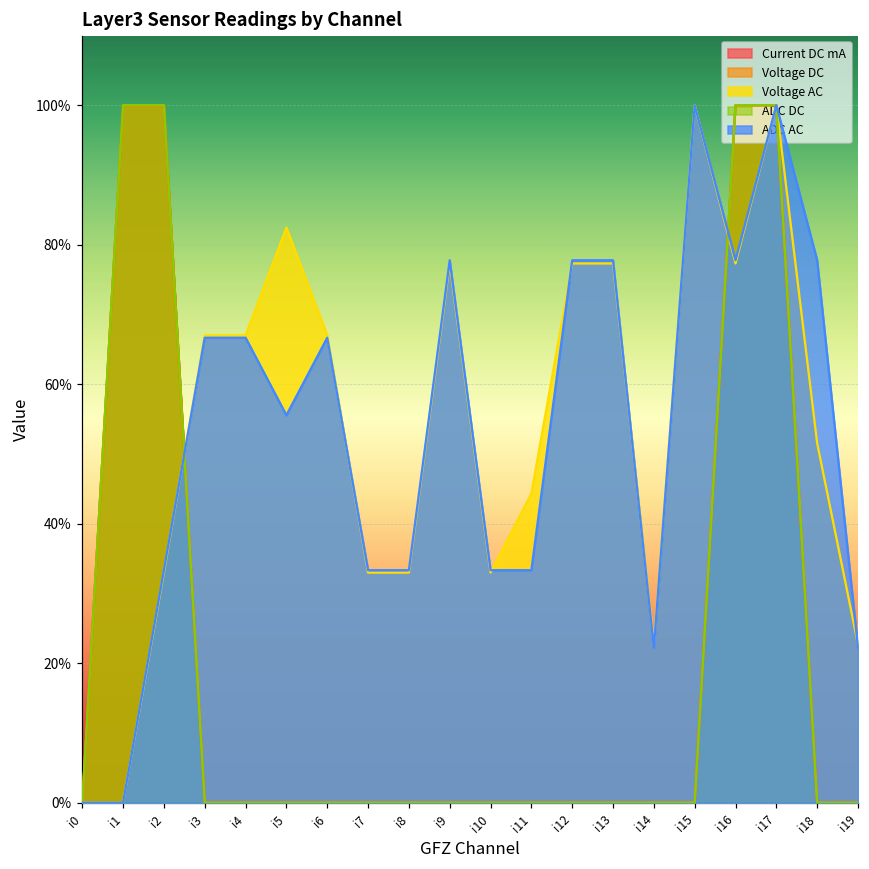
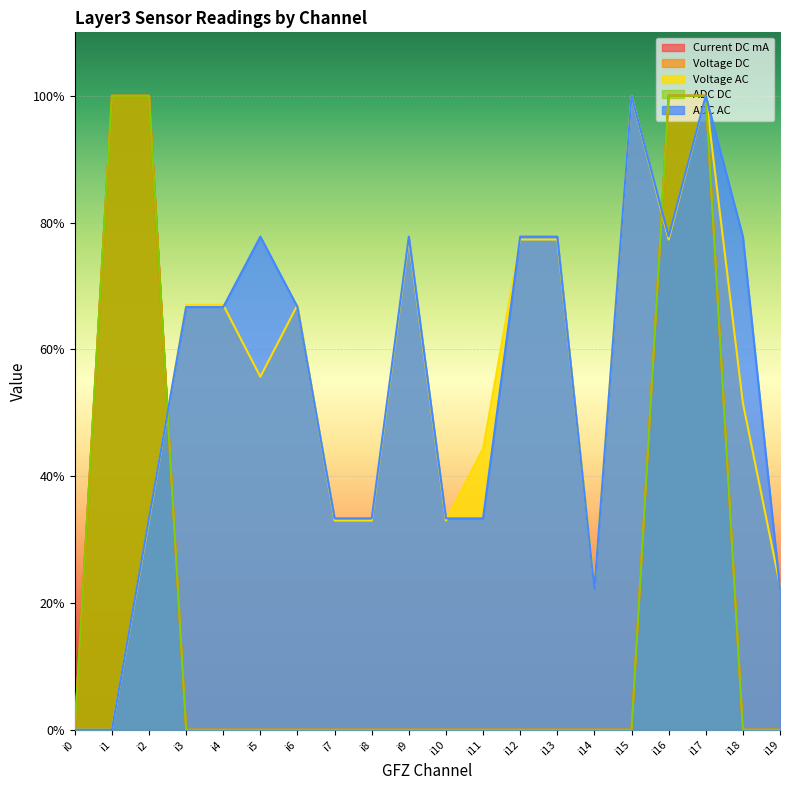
Voltage AC, i5: 82% -> 56%
ADC AC, i5: 56% -> 78%
